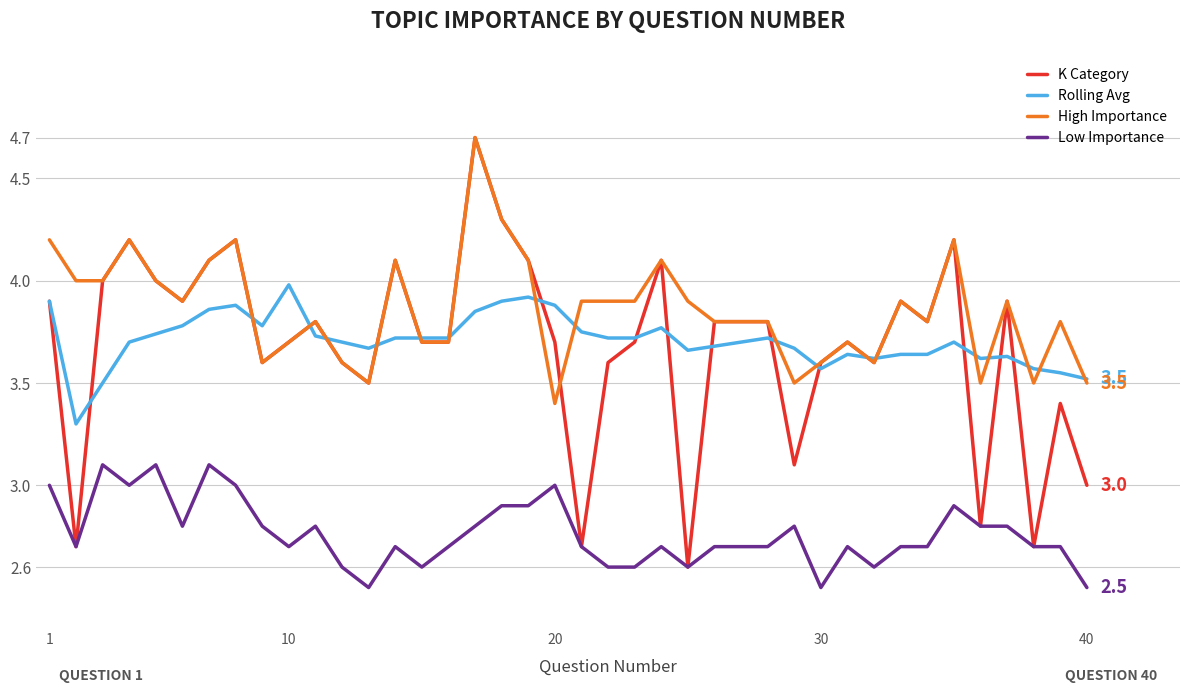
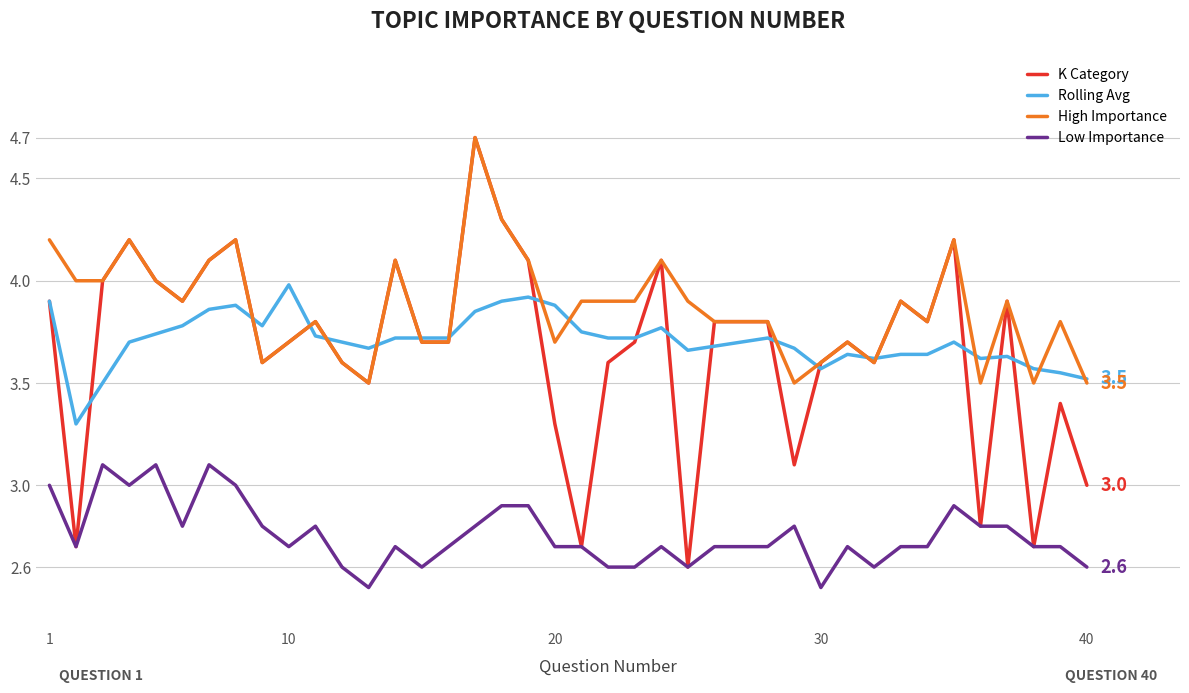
K Category, 20: 3.7 -> 3.3
High Importance, 20: 3.4 -> 3.7
Low Importance, 20: 3.0 -> 2.7
Low Importance, 40: 2.5 -> 2.6
